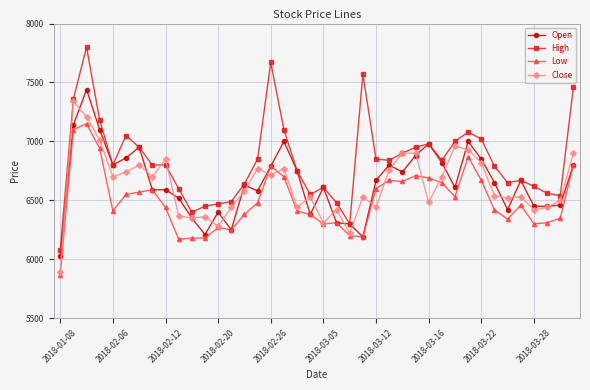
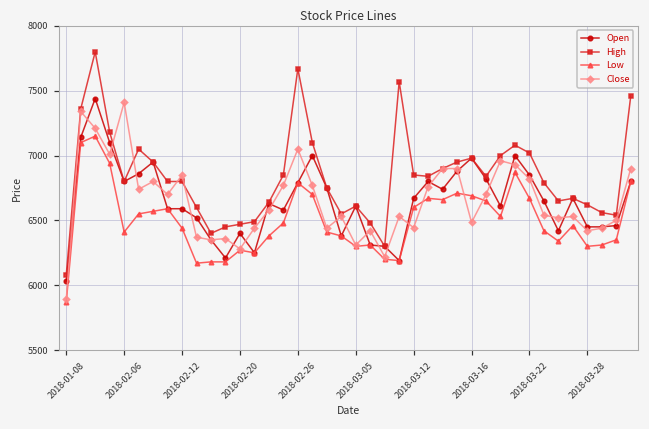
Close, 2018-02-06: 6700 -> 7410
Close, 2018-02-26: 6720 -> 7050
